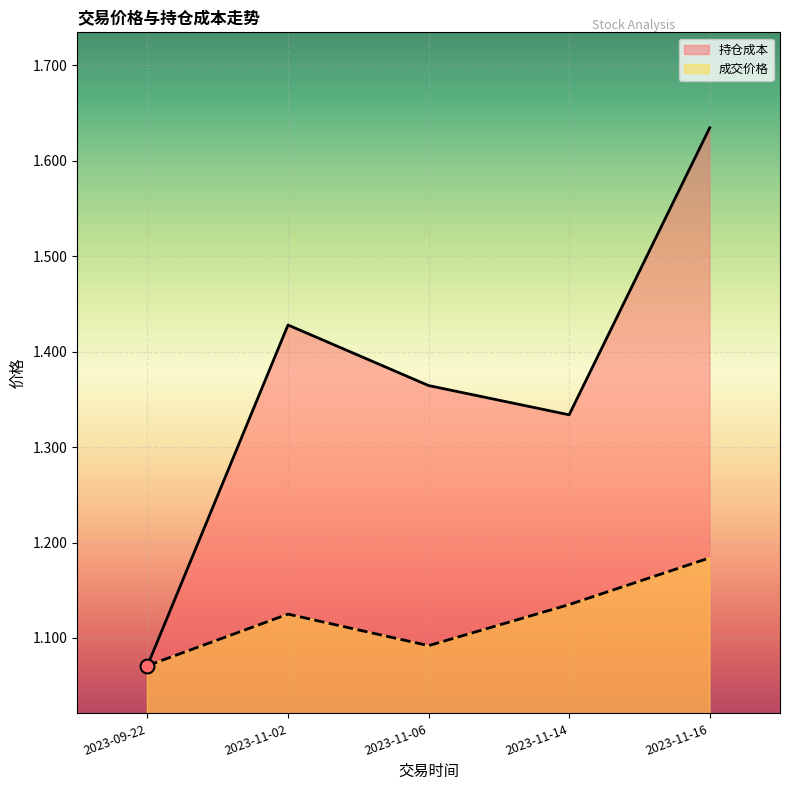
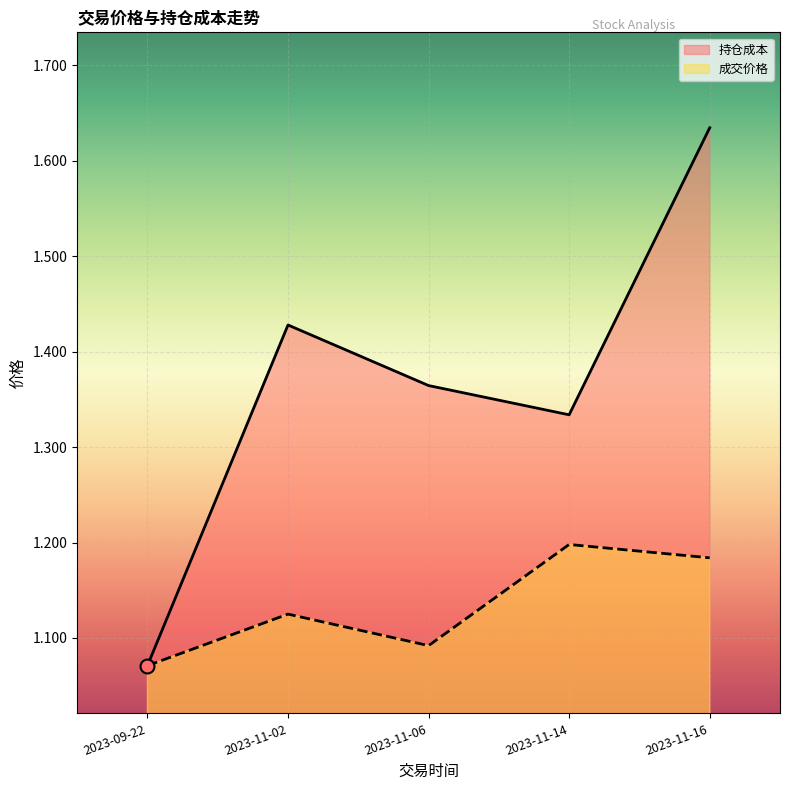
成交价格, 2023-11-14: 1.14 -> 1.20
